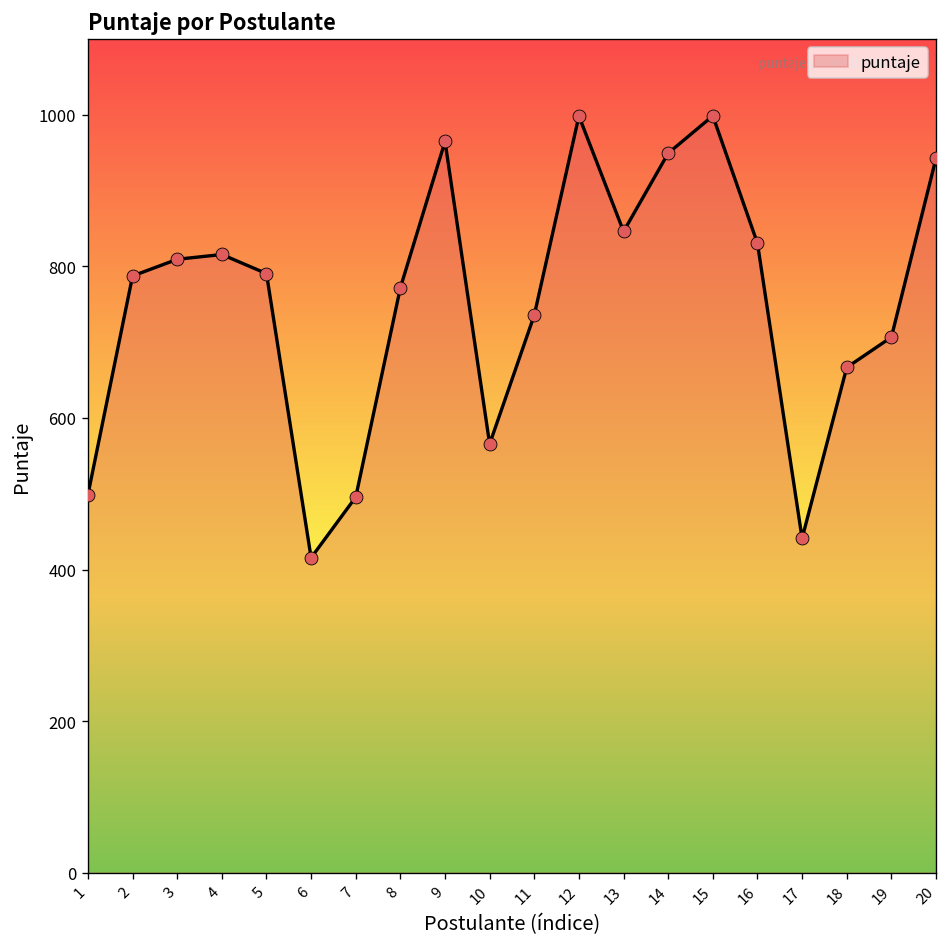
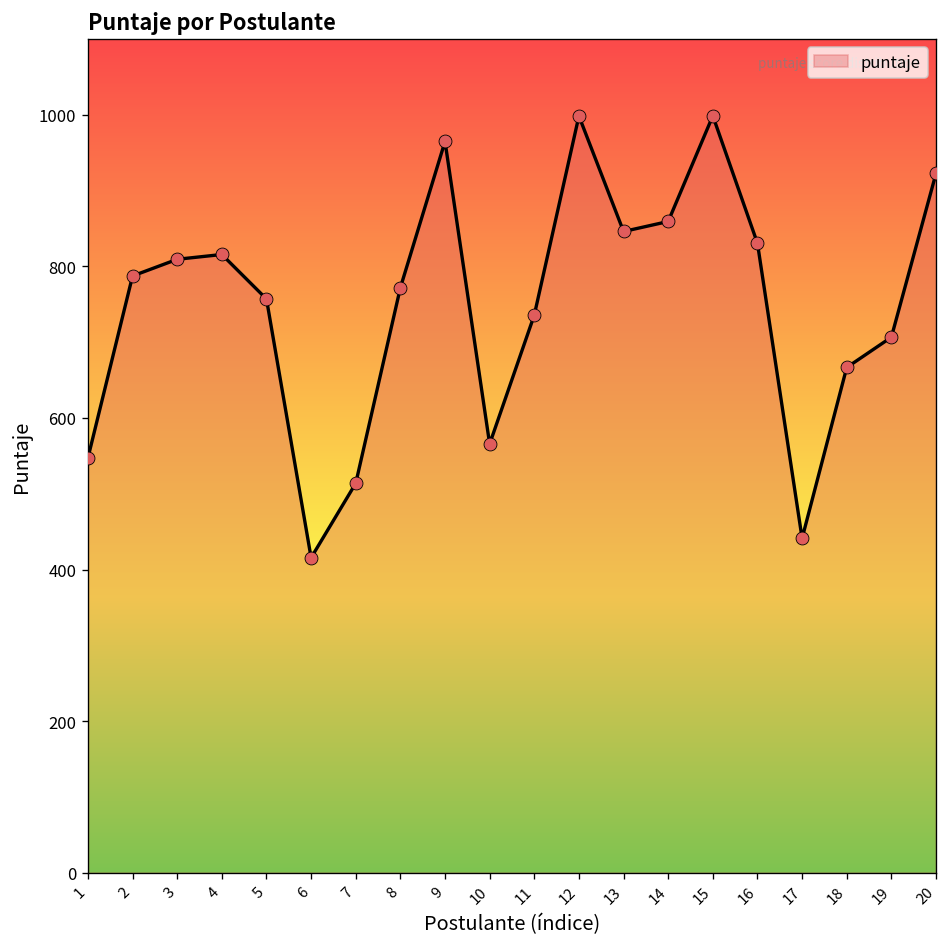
1: 500 -> 550
5: 790 -> 760
7: 500 -> 510
14: 950 -> 860
20: 940 -> 920
